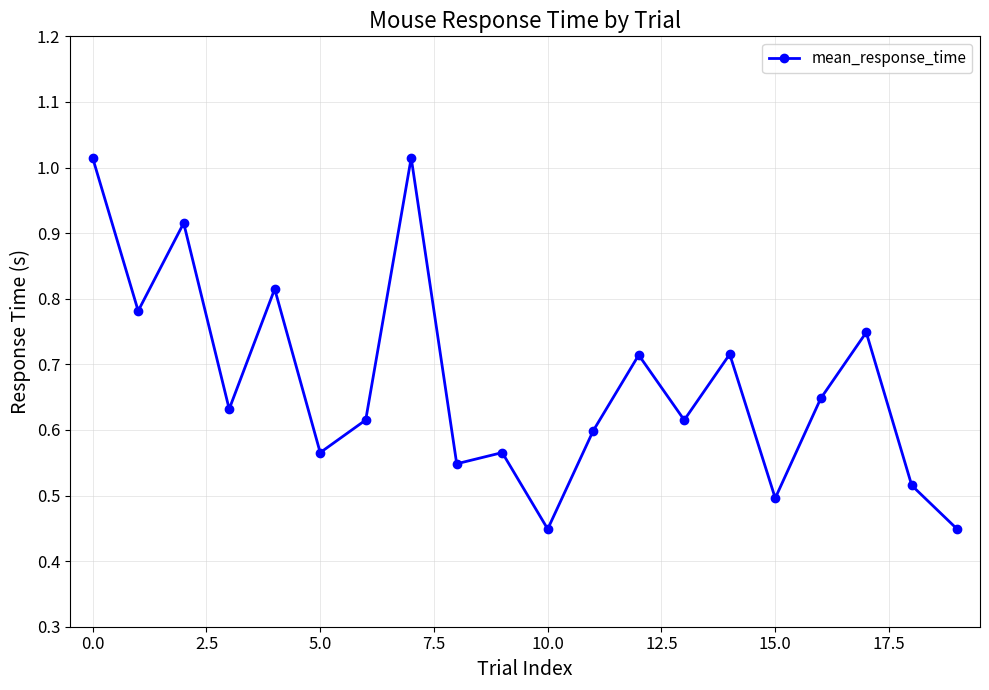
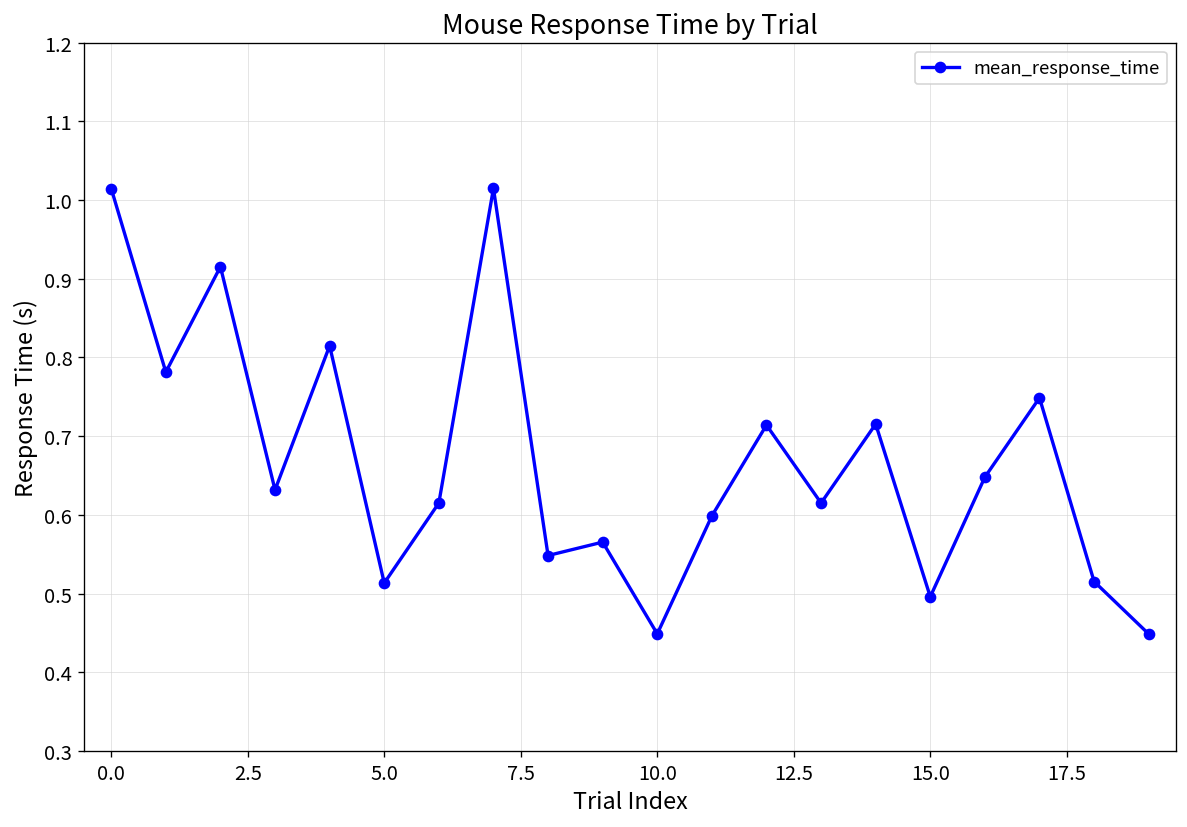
5.0: 0.57 -> 0.51
